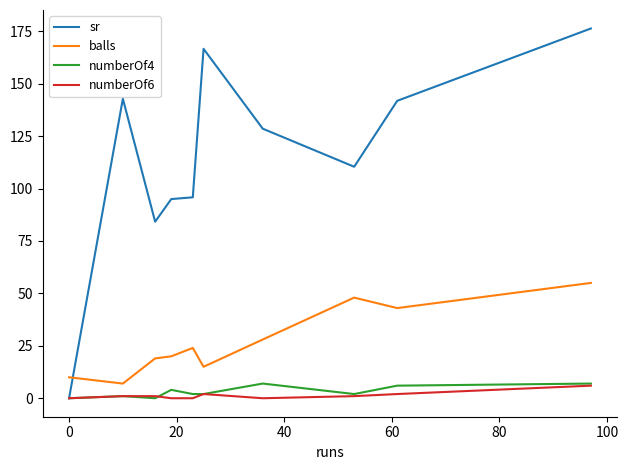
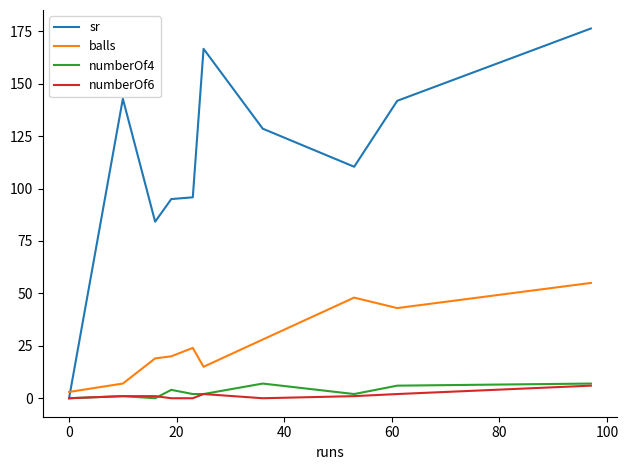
balls, 0: 10 -> 3
